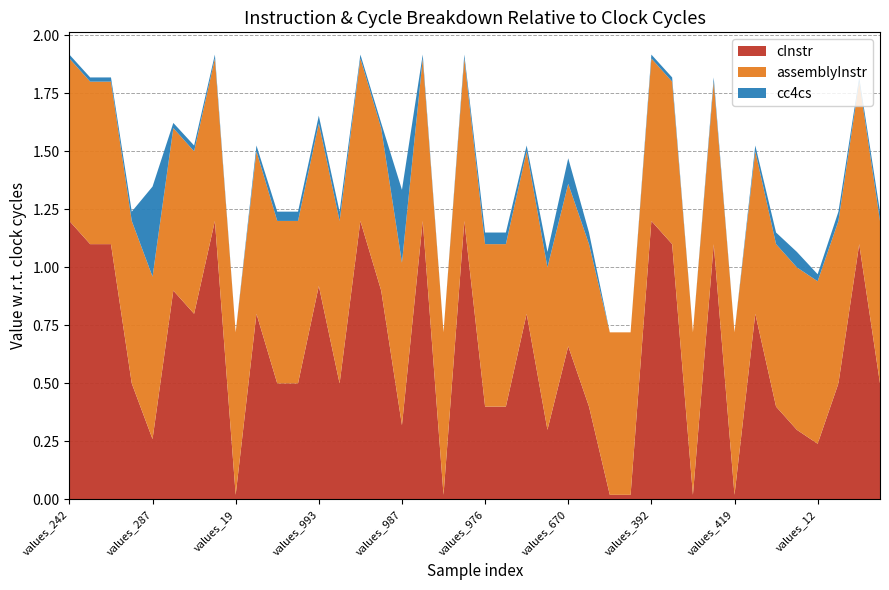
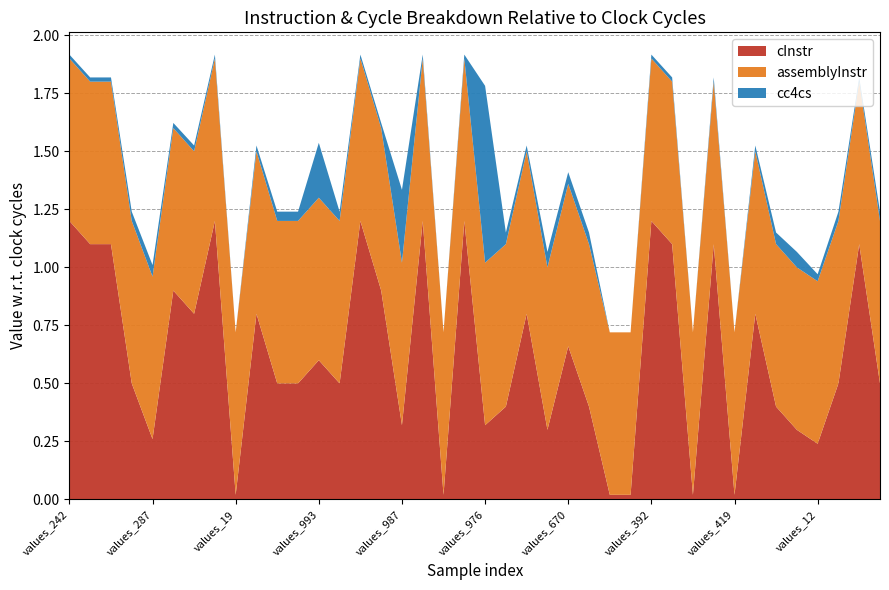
cc4cs, values_287: 0.39 -> 0.05
cInstr, values_993: 0.92 -> 0.60
cc4cs, values_993: 0.03 -> 0.24
cInstr, values_976: 0.40 -> 0.32
cc4cs, values_976: 0.05 -> 0.76
cc4cs, values_670: 0.11 -> 0.05
